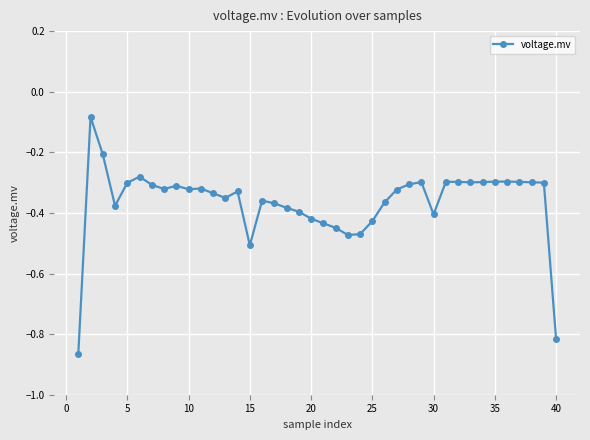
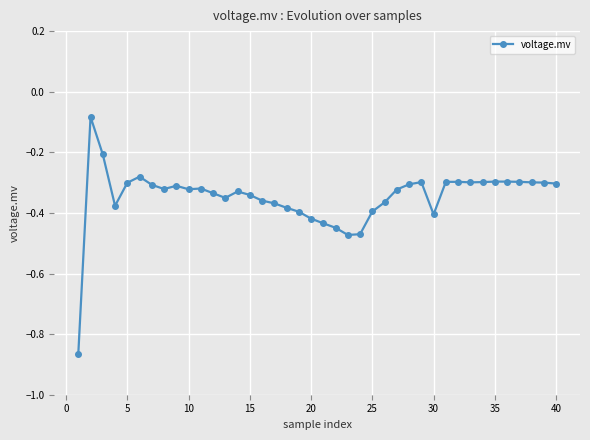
15: -0.51 -> -0.34
25: -0.43 -> -0.40
40: -0.82 -> -0.30
